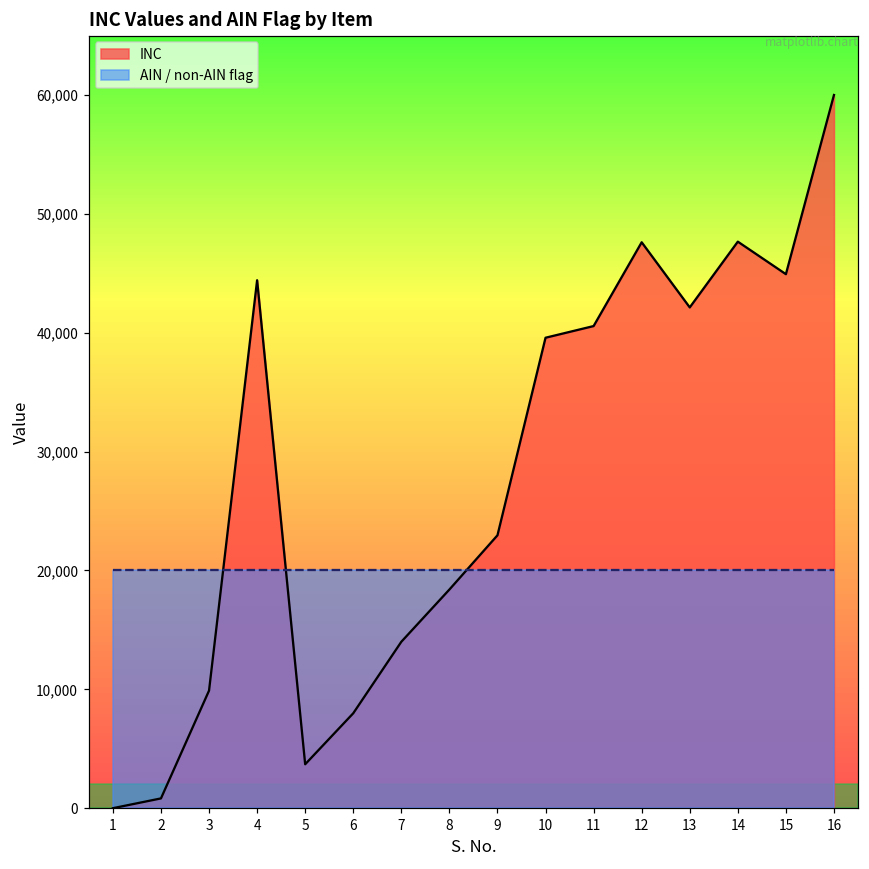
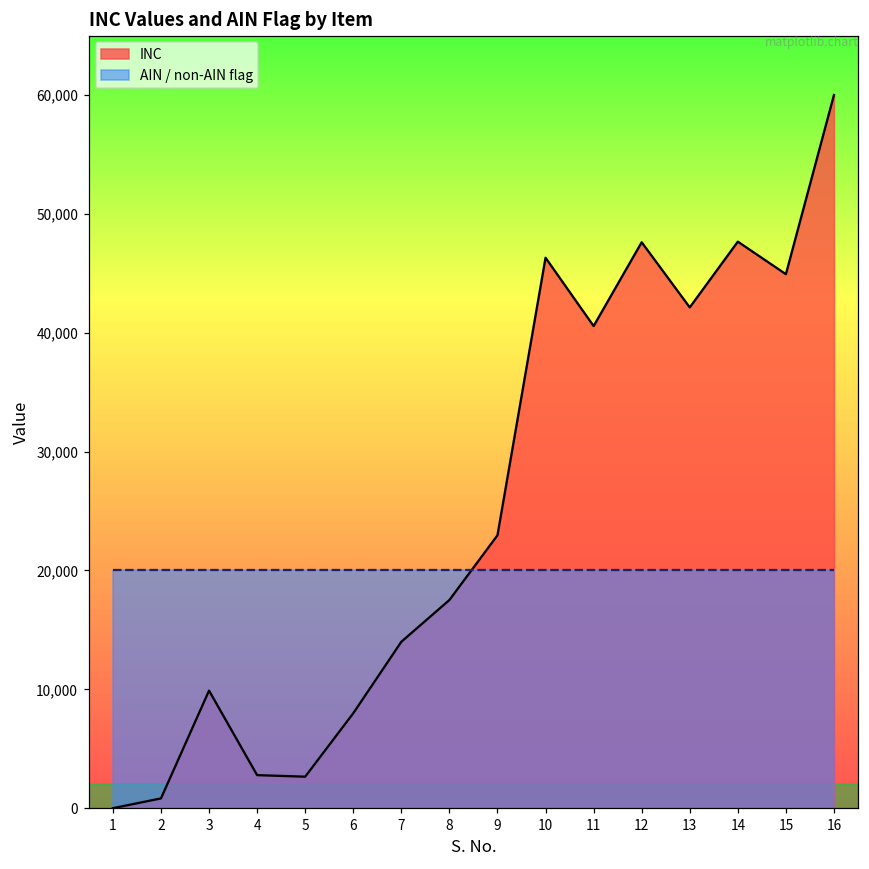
INC, 4: 44,400 -> 2,800
INC, 5: 3,700 -> 2,700
INC, 8: 18,400 -> 17,500
INC, 10: 39,600 -> 46,300
